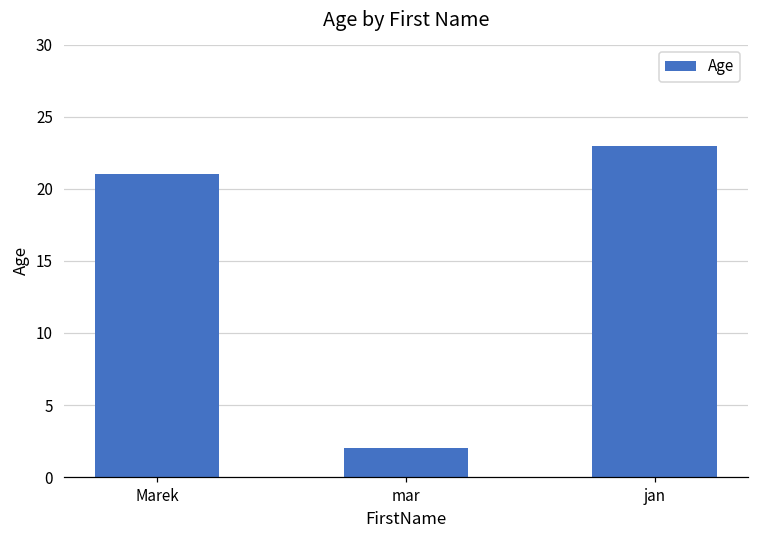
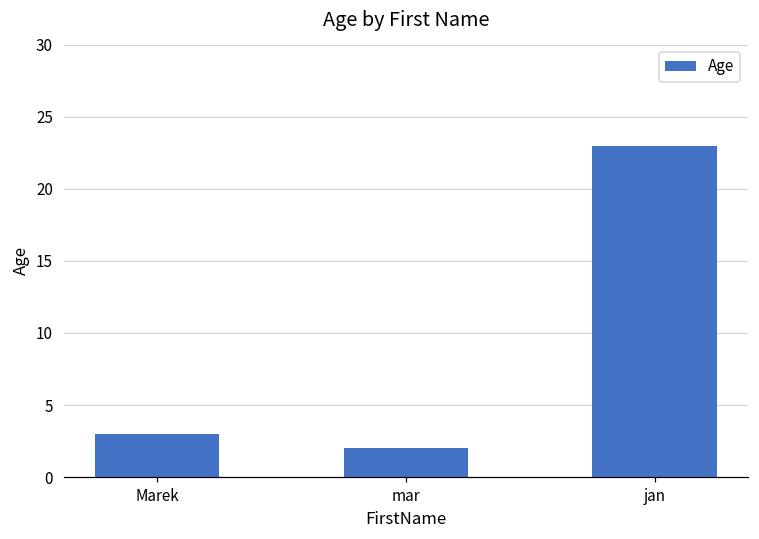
Marek: 21 -> 3
